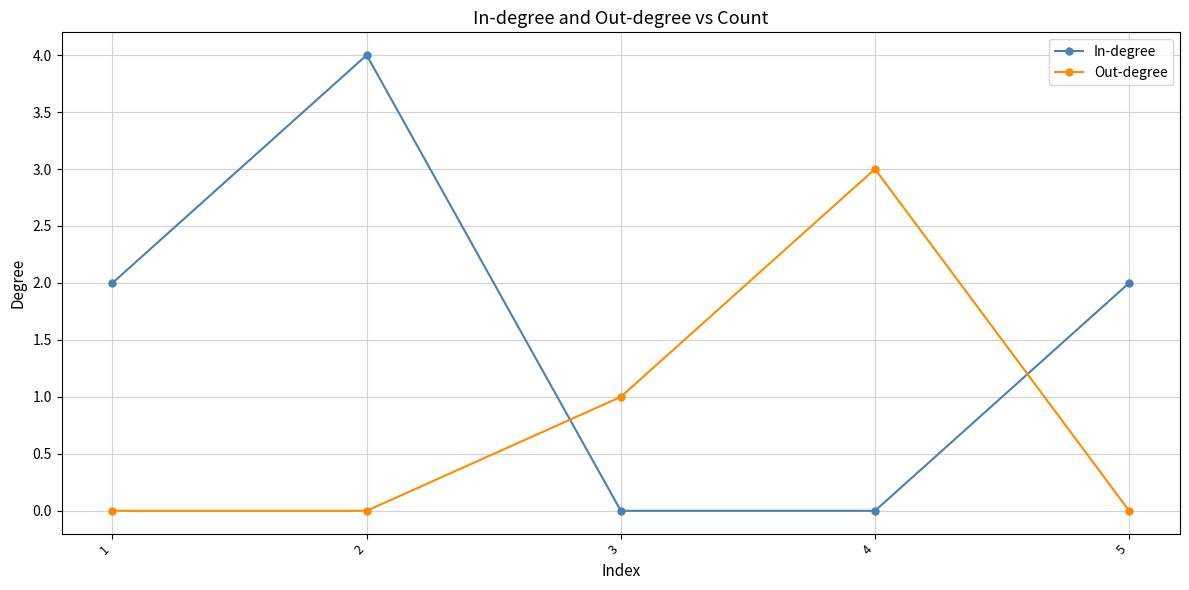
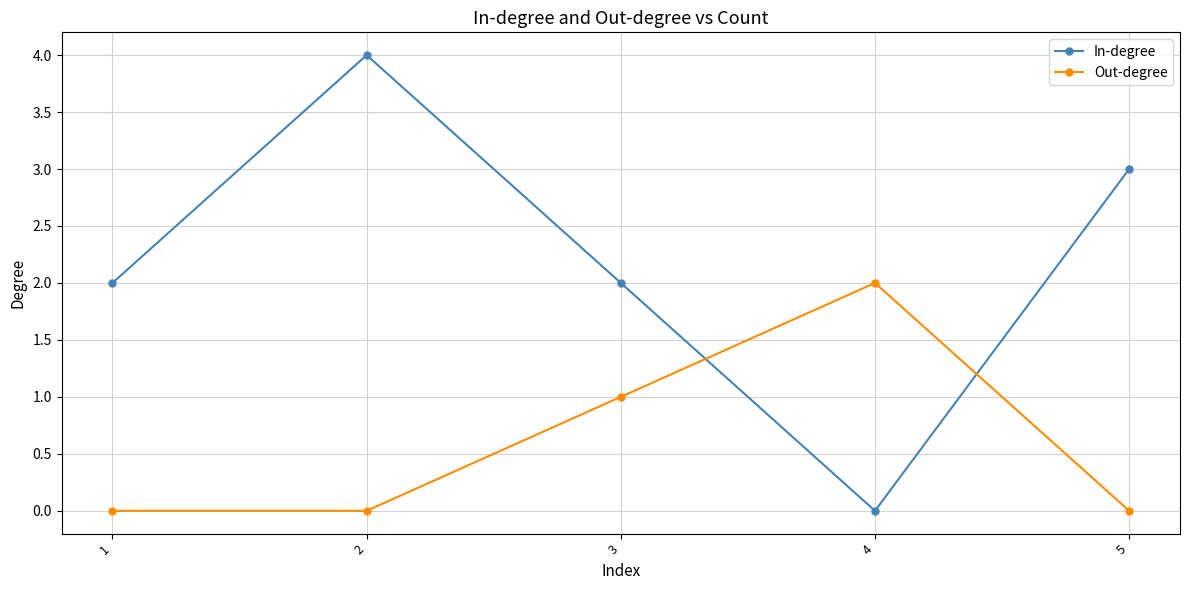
In-degree, 3: 0 -> 2
Out-degree, 4: 3 -> 2
In-degree, 5: 2 -> 3
